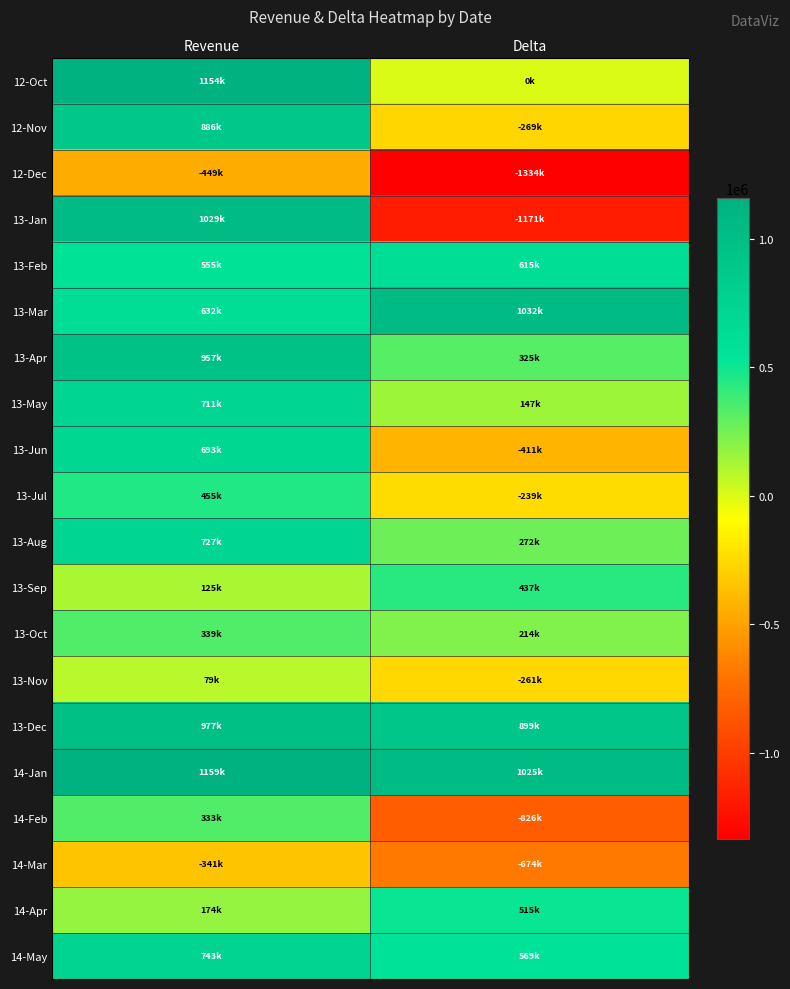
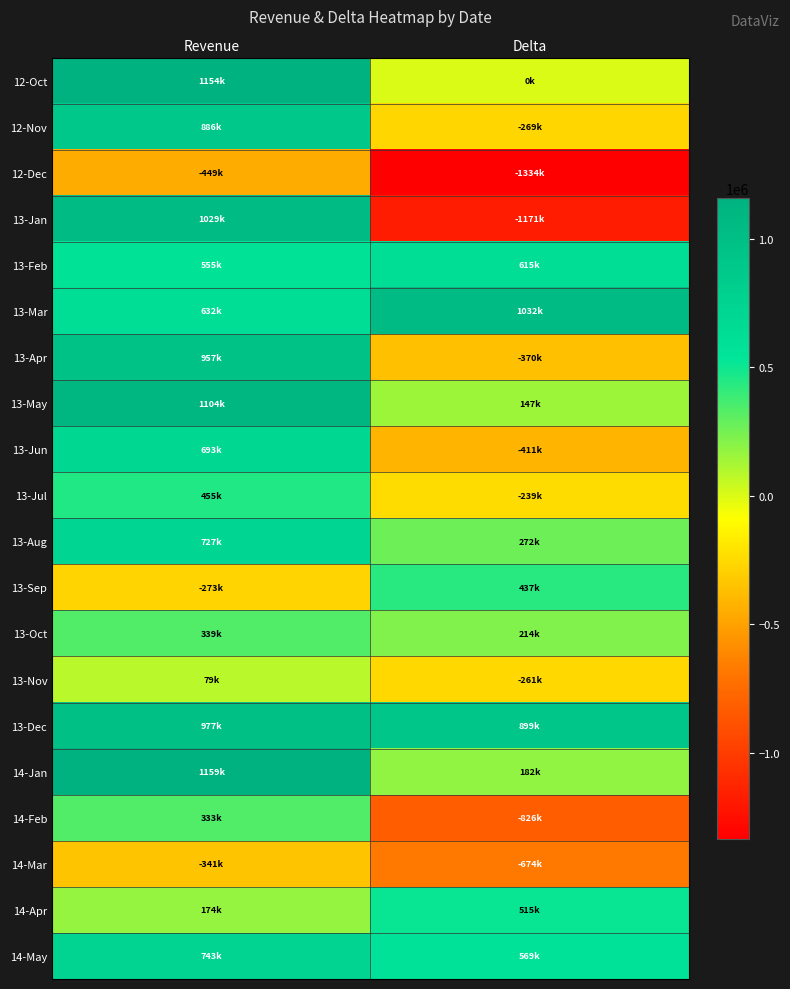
13-Apr, Delta: 325k -> -370k
13-May, Revenue: 711k -> 1104k
13-Sep, Revenue: 125k -> -273k
14-Jan, Delta: 1025k -> 182k
